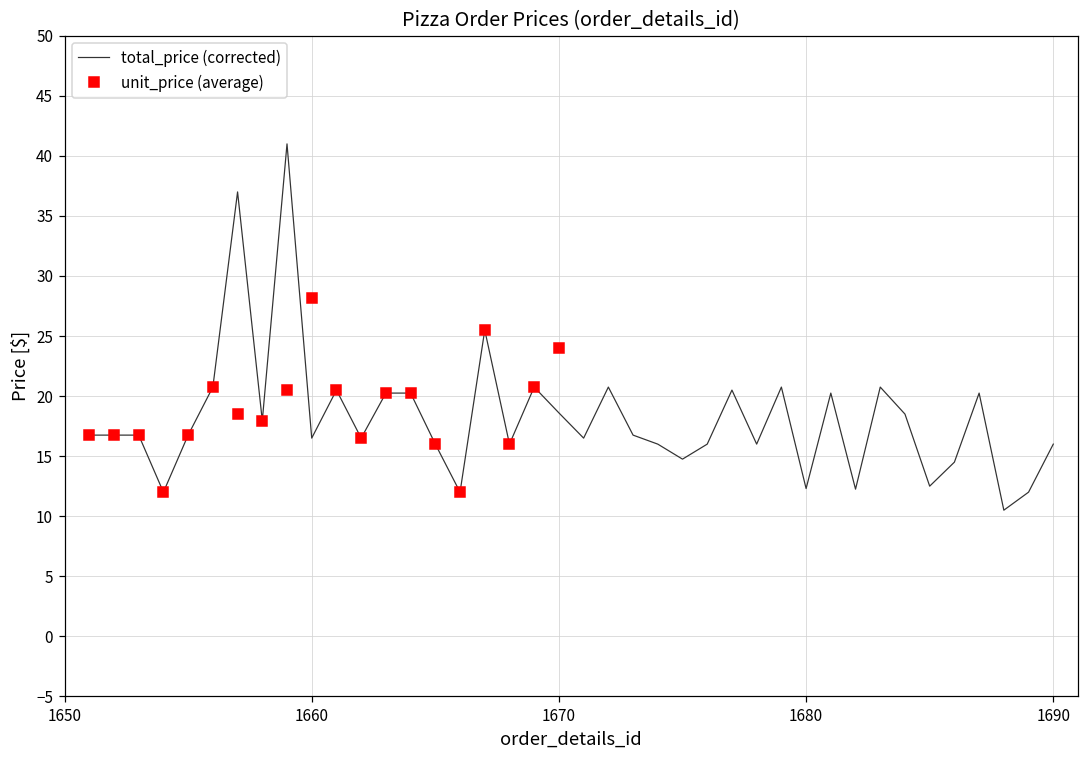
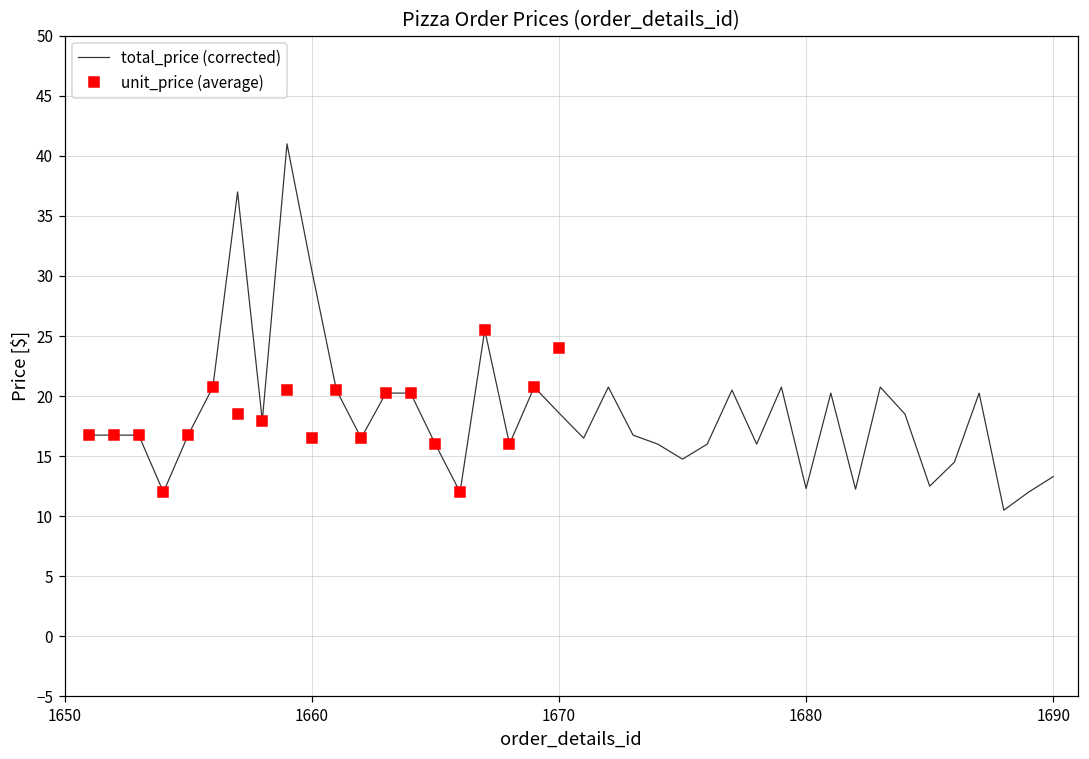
total_price (corrected), 1660: 16.5 -> 30.5
unit_price (average), 1660: 28.2 -> 16.5
total_price (corrected), 1690: 16.0 -> 13.3
